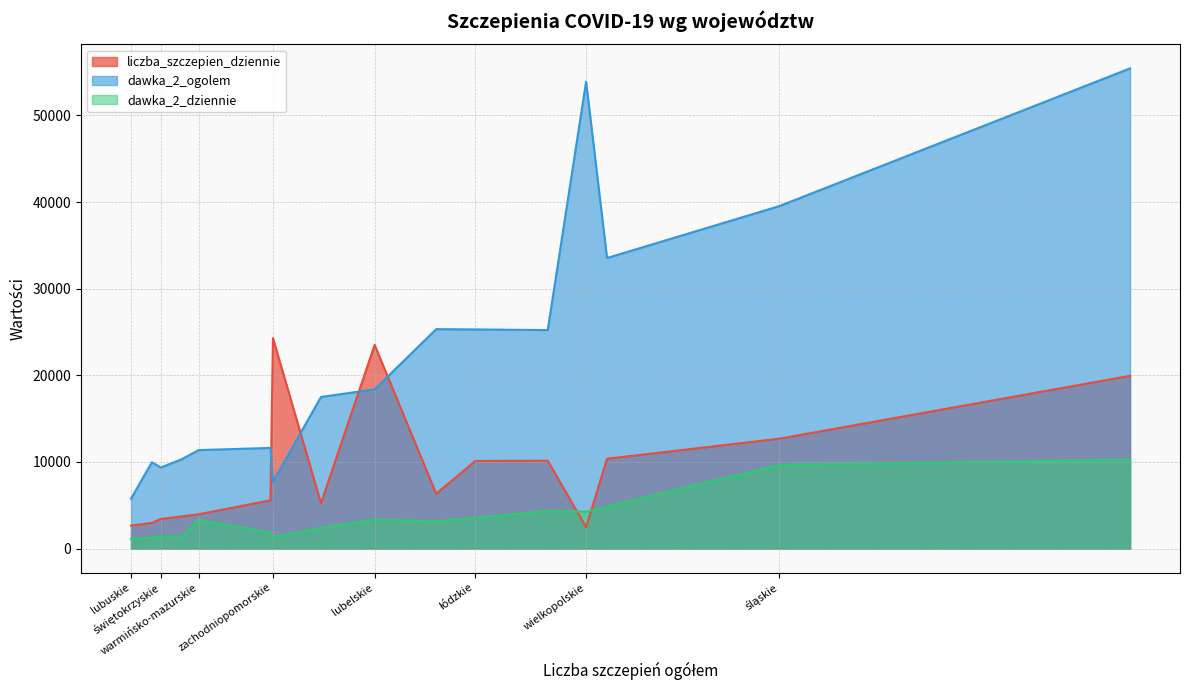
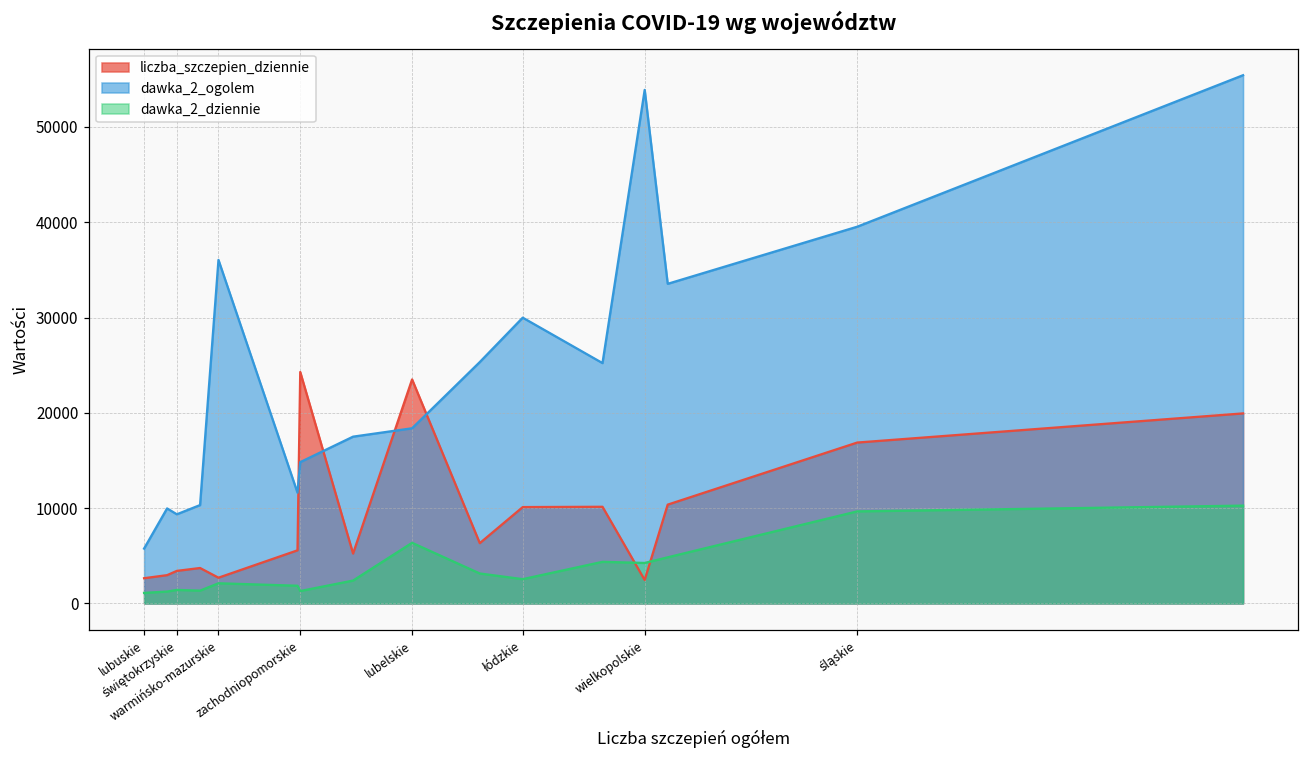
liczba_szczepien_dziennie, warmińsko-mazurskie: 4000 -> 3000
dawka_2_ogolem, warmińsko-mazurskie: 11000 -> 36000
dawka_2_dziennie, warmińsko-mazurskie: 3000 -> 2000
dawka_2_ogolem, zachodniopomorskie: 8000 -> 15000
dawka_2_dziennie, lubelskie: 3000 -> 6000
dawka_2_ogolem, łódzkie: 25000 -> 30000
dawka_2_dziennie, łódzkie: 4000 -> 3000
liczba_szczepien_dziennie, śląskie: 13000 -> 17000
